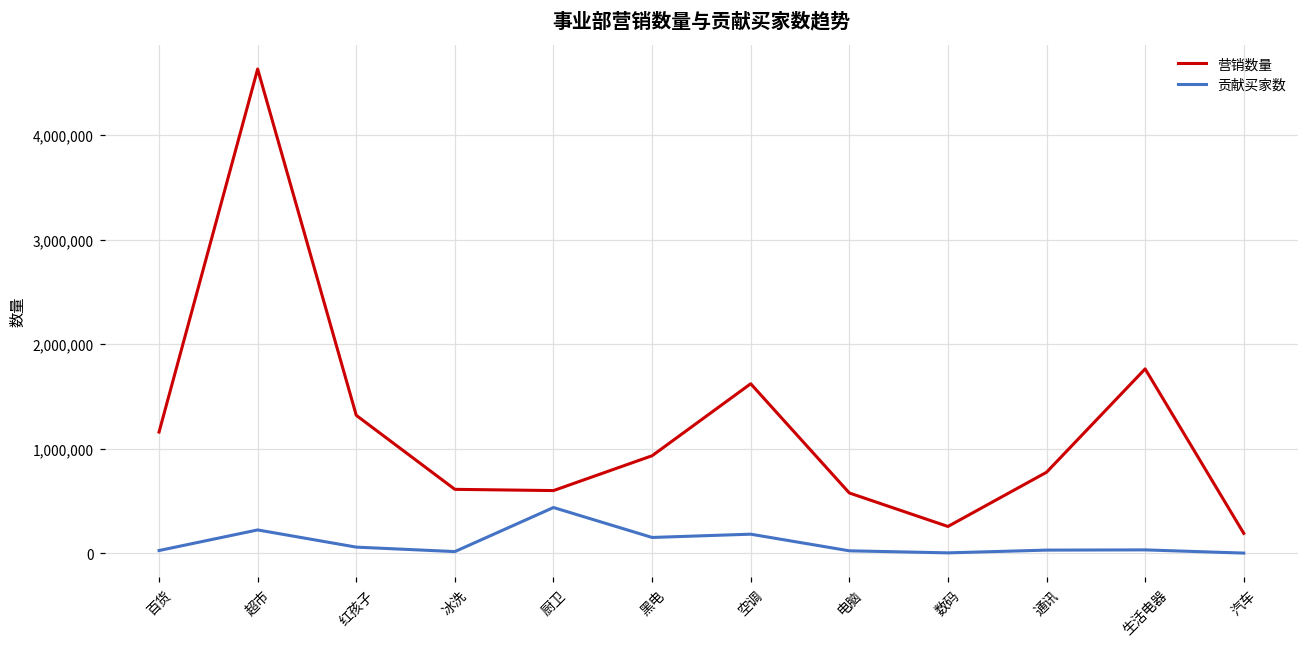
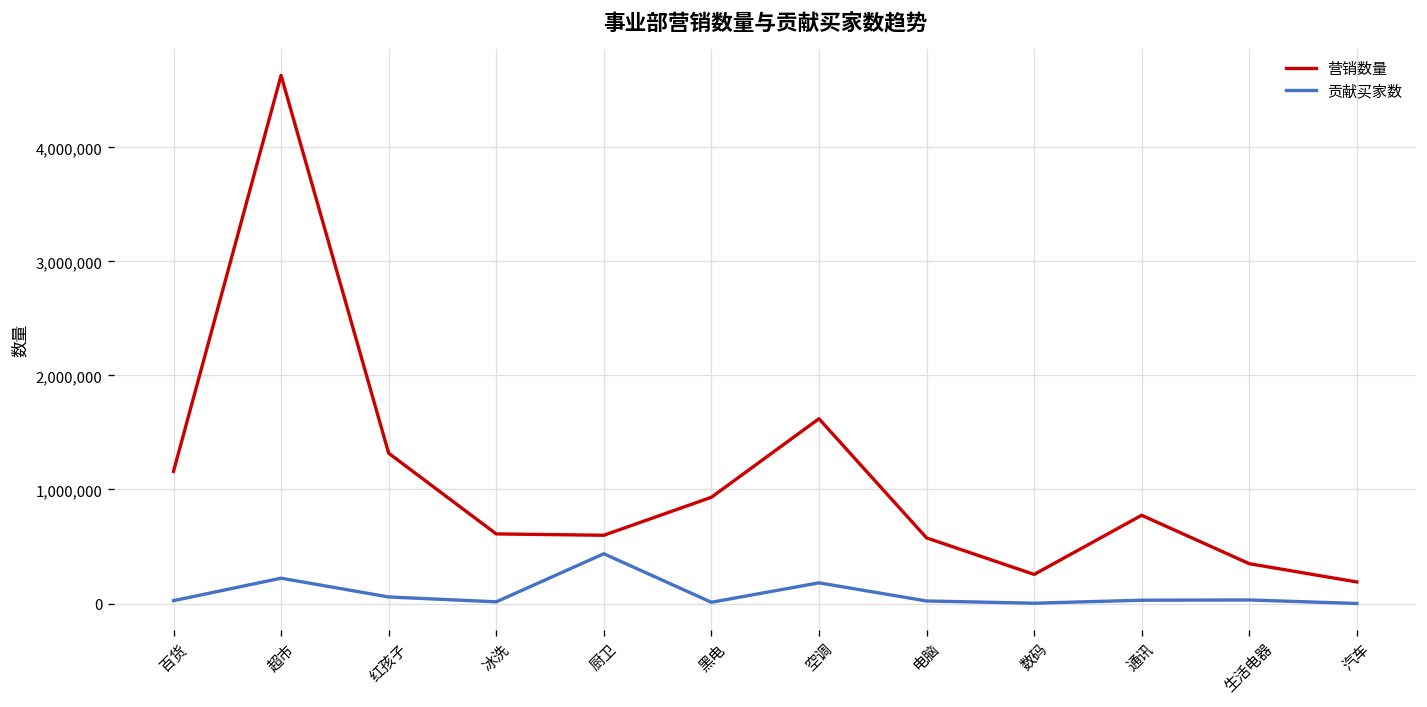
贡献买家数, 黑电: 200,000 -> 0
营销数量, 生活电器: 1,800,000 -> 300,000
